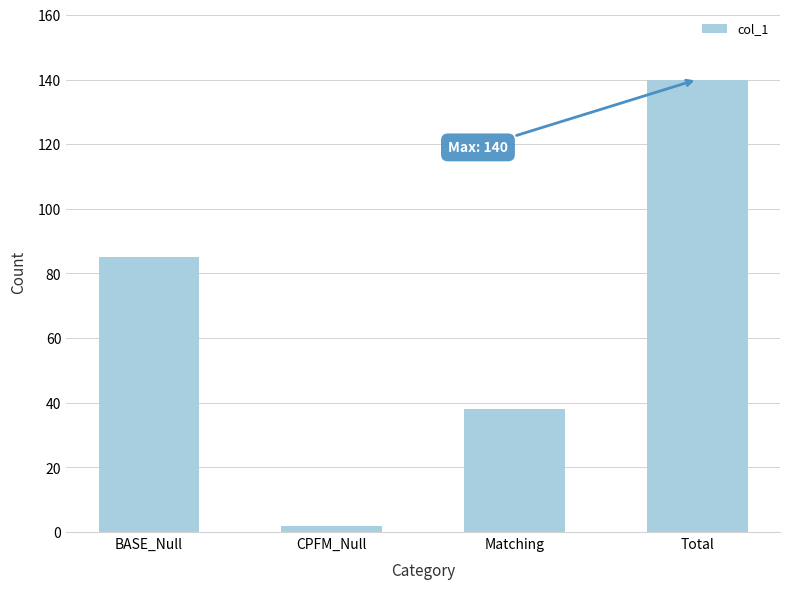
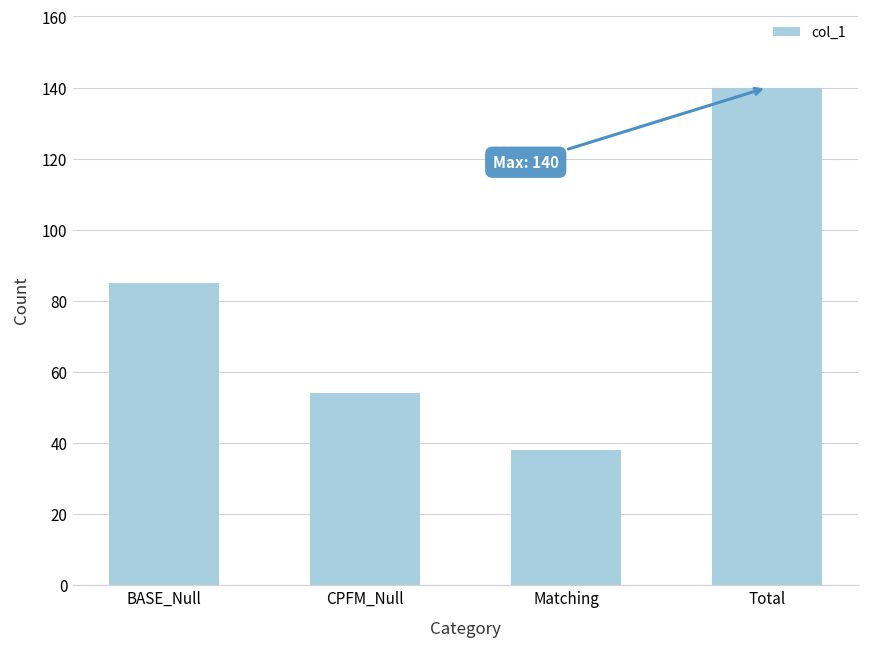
CPFM_Null: 2 -> 54
